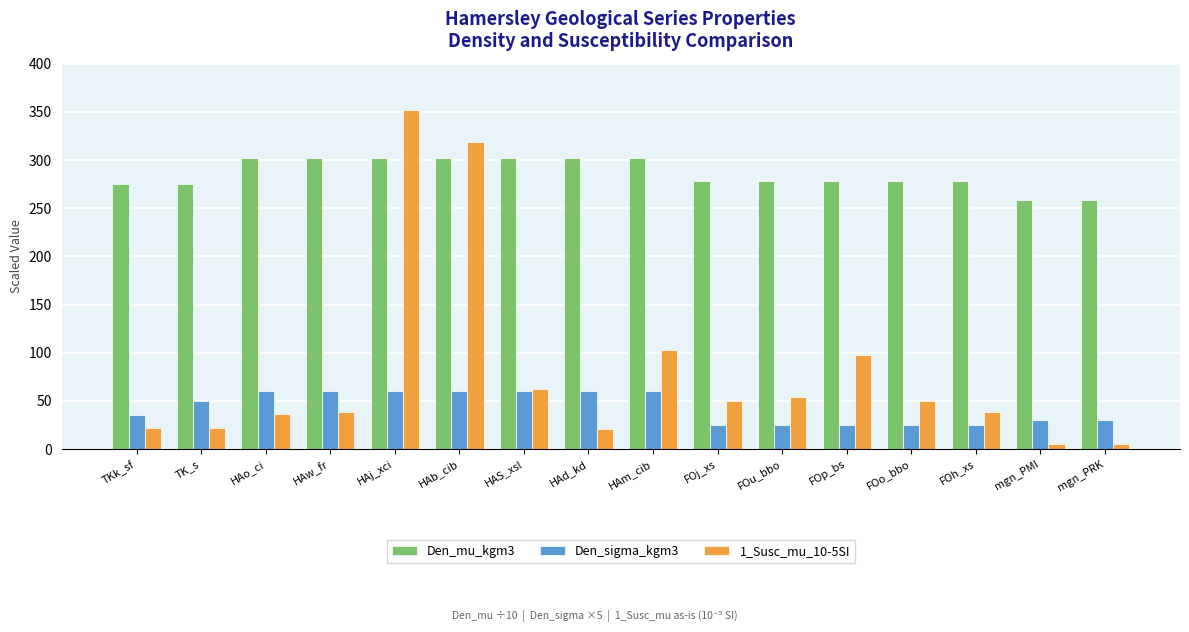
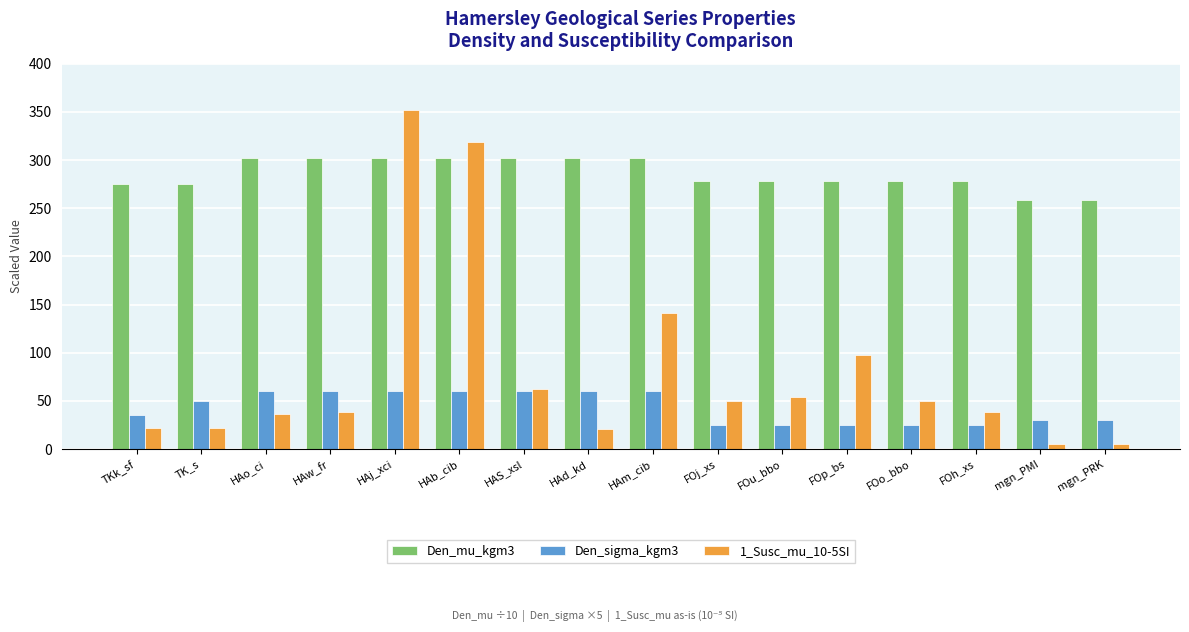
1_Susc_mu_10-5SI, HAm_cib: 100 -> 140
